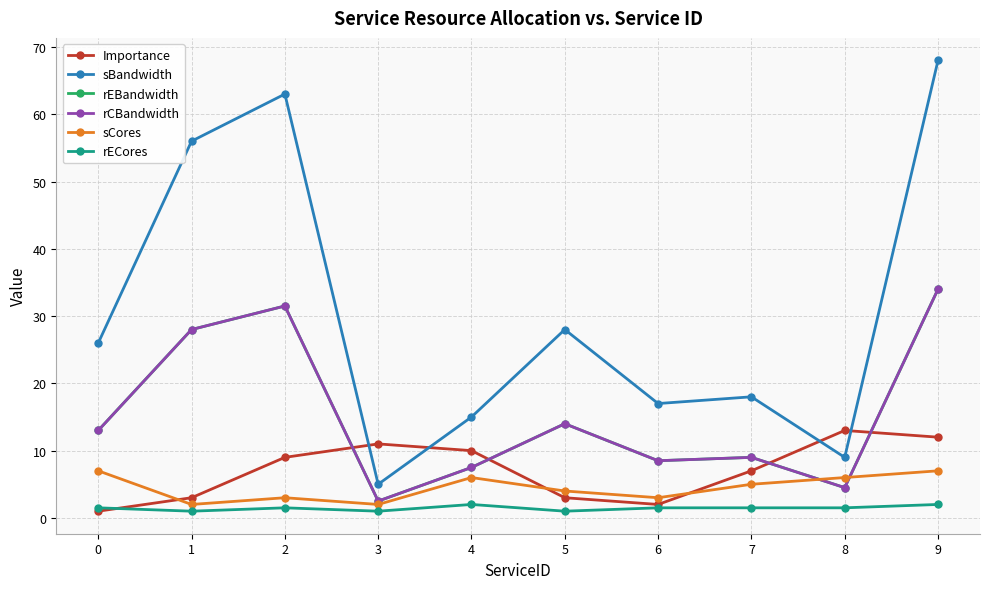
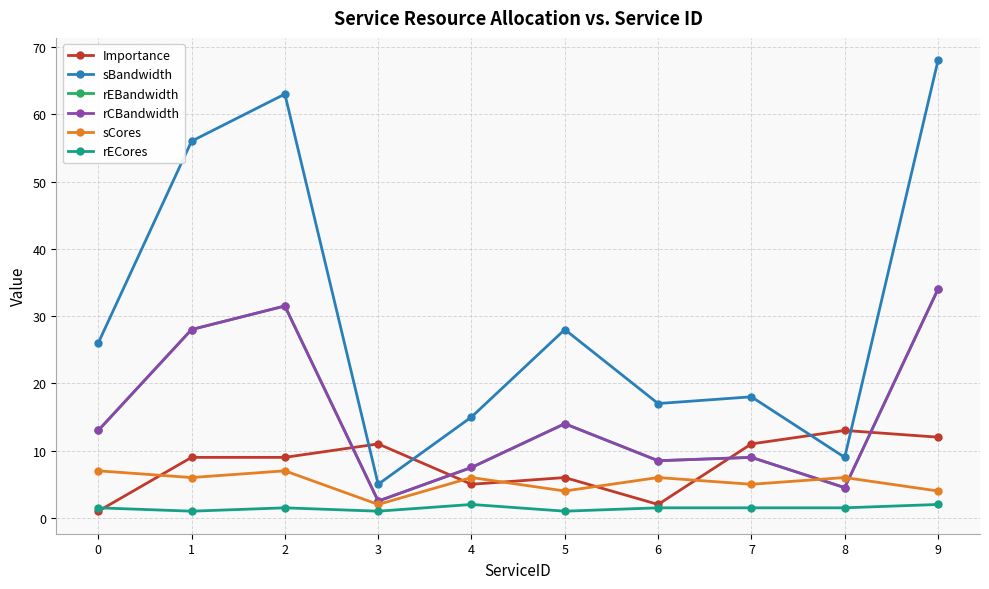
Importance, 1: 3 -> 9
sCores, 1: 2 -> 6
sCores, 2: 3 -> 7
Importance, 4: 10 -> 5
Importance, 5: 3 -> 6
sCores, 6: 3 -> 6
Importance, 7: 7 -> 11
sCores, 9: 7 -> 4
